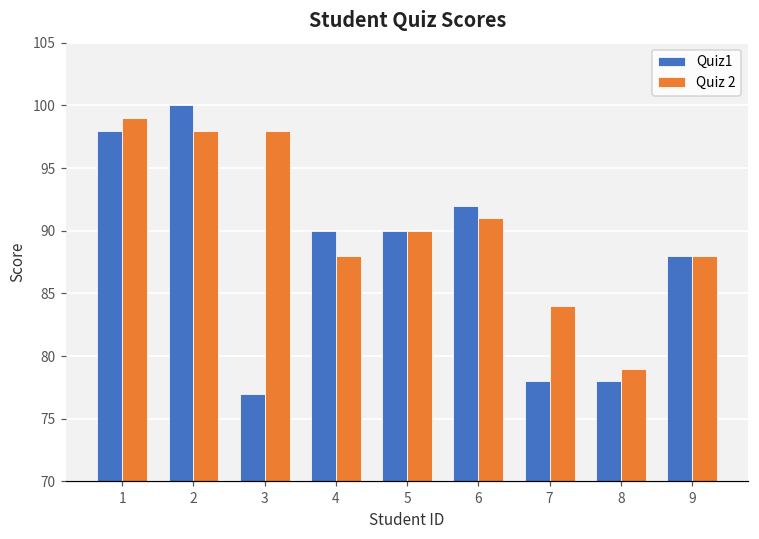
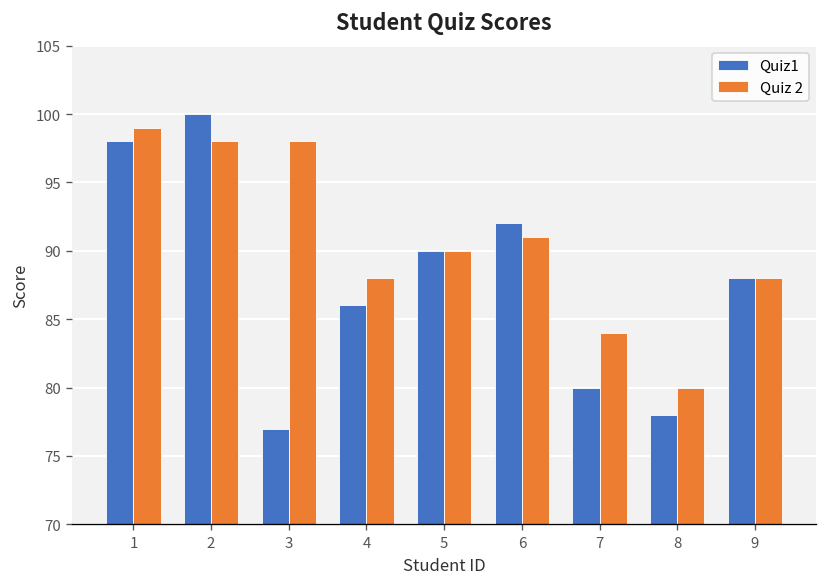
Quiz1, 4: 90 -> 86
Quiz1, 7: 78 -> 80
Quiz 2, 8: 79 -> 80
